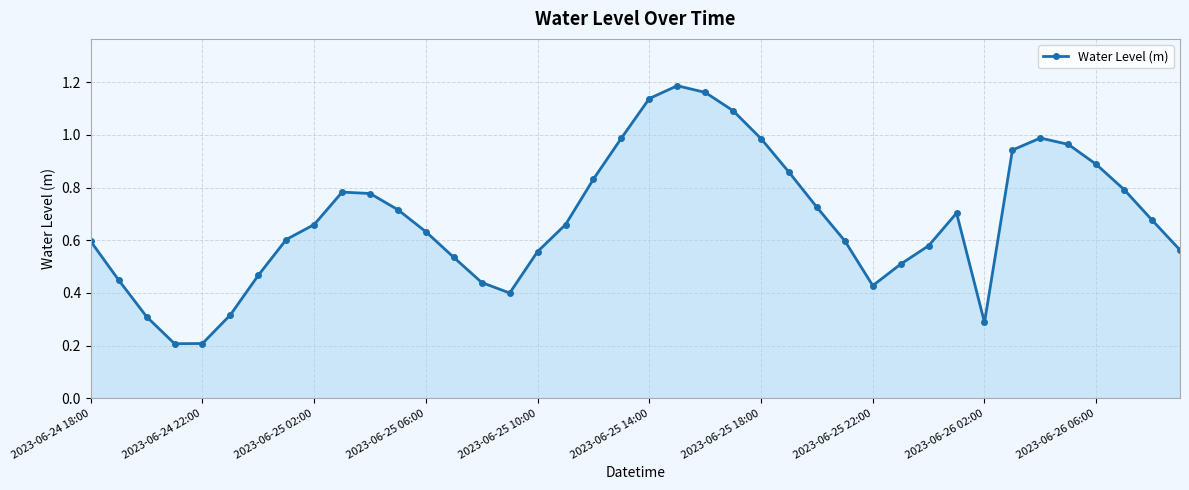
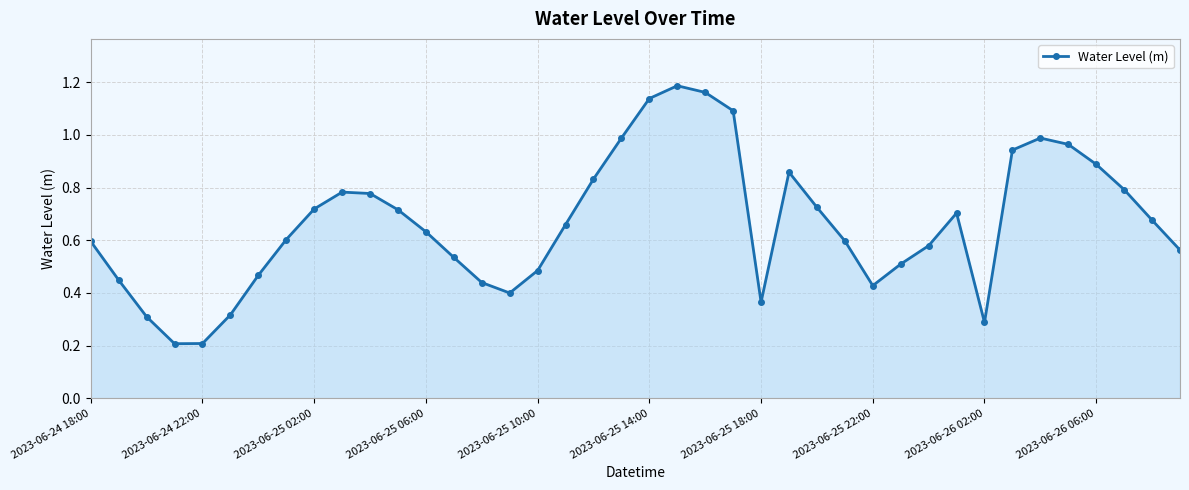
2023-06-25 02:00: 0.66 -> 0.72
2023-06-25 10:00: 0.56 -> 0.49
2023-06-25 18:00: 0.99 -> 0.36
